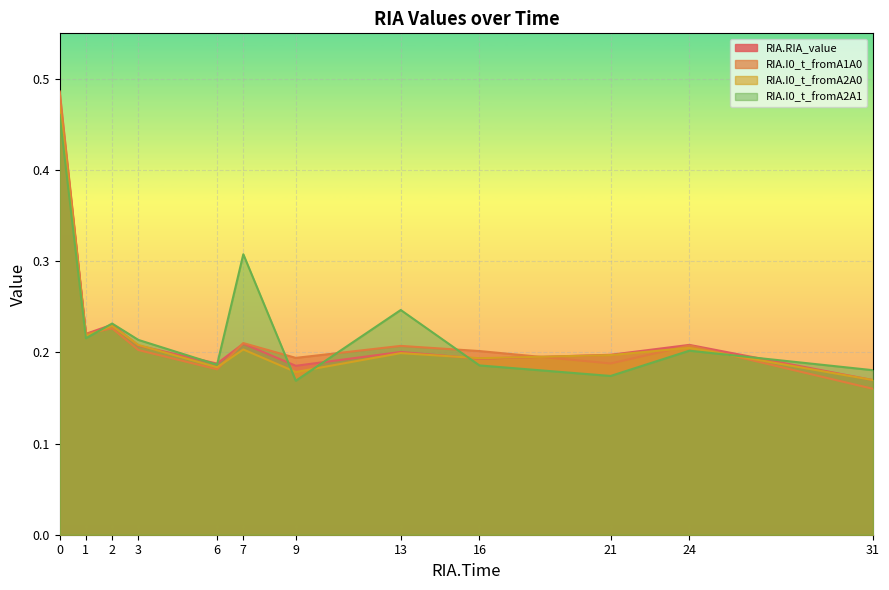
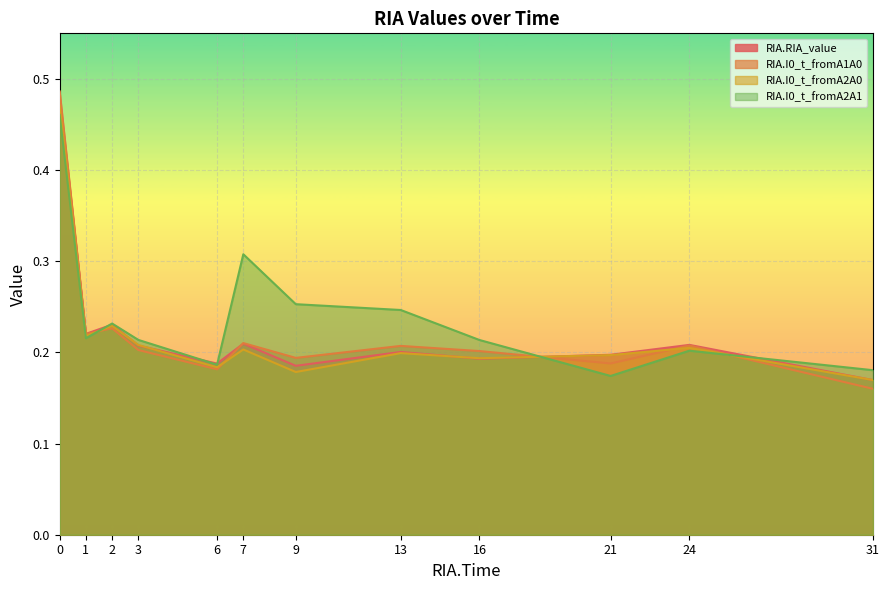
RIA.I0_t_fromA2A1, 9: 0.17 -> 0.25
RIA.I0_t_fromA2A1, 16: 0.19 -> 0.21
